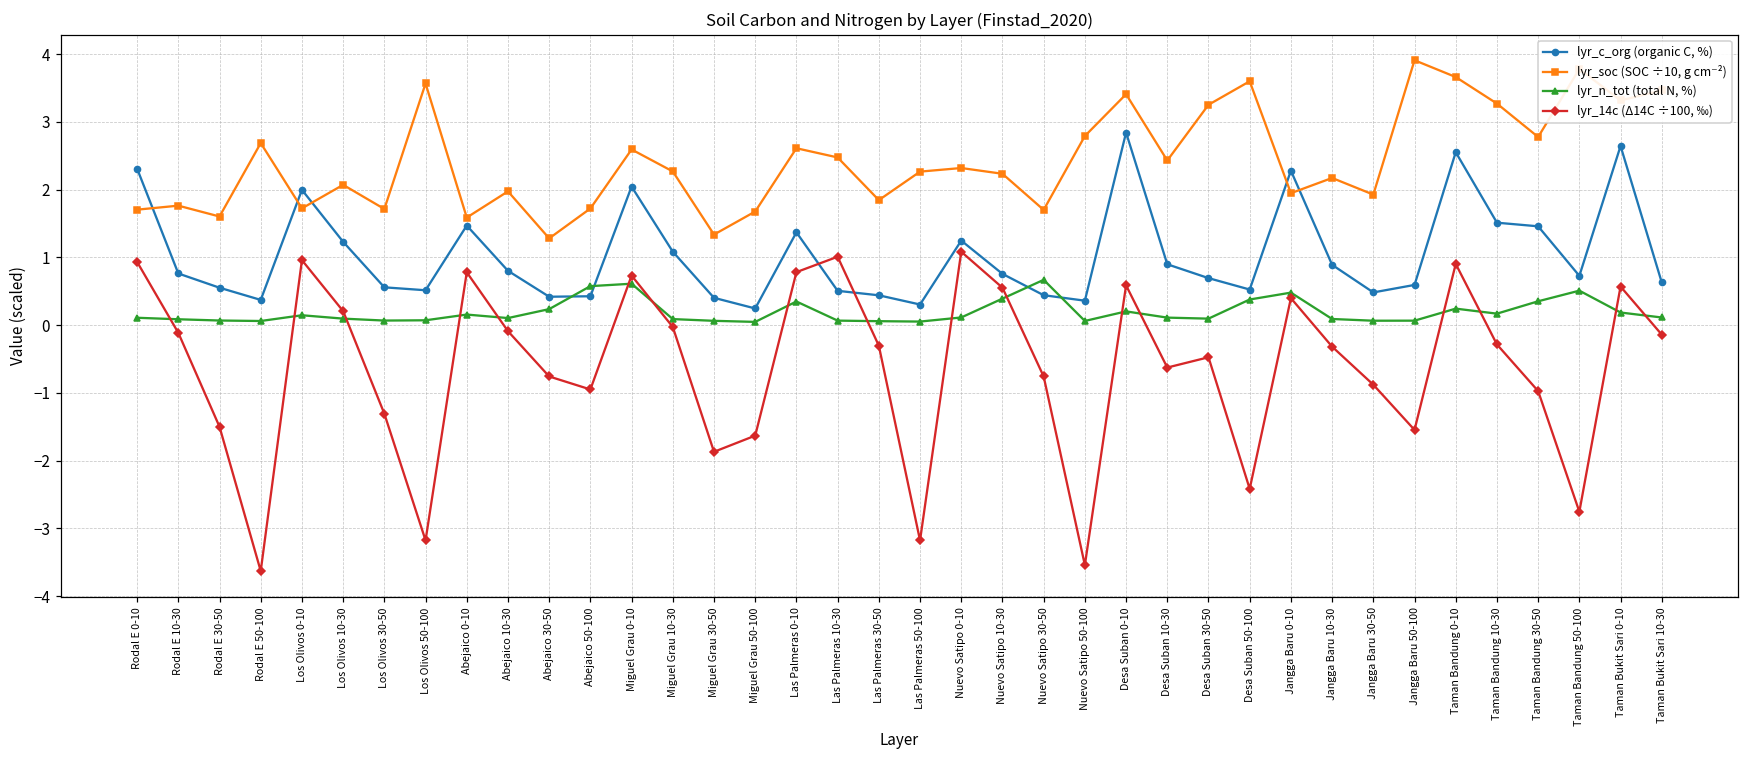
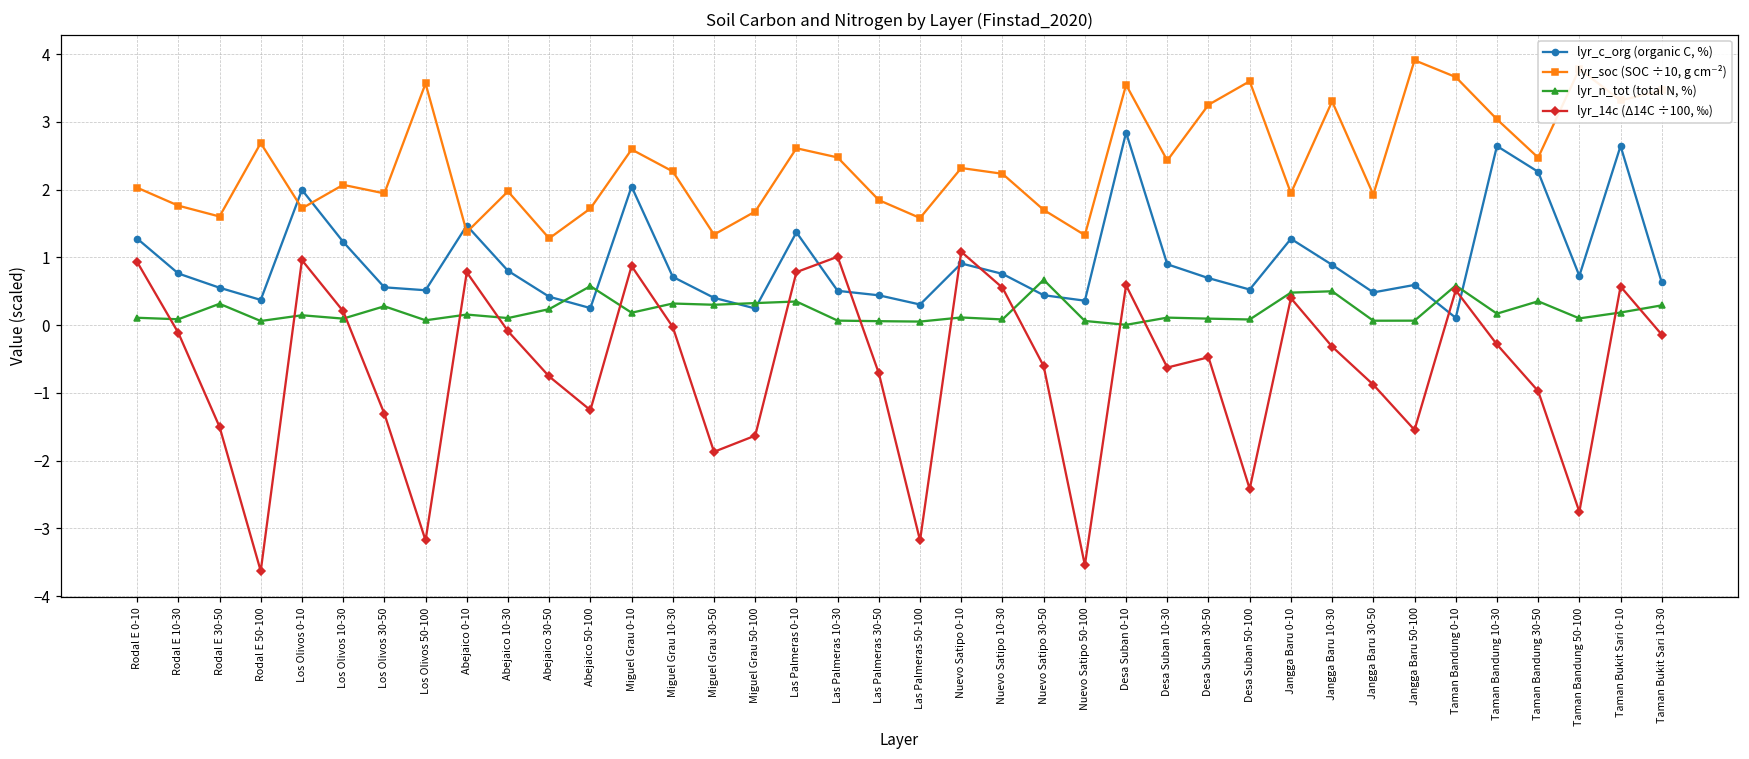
lyr_c_org (organic C, %), Rodal E 0-10: 2.3 -> 1.3
lyr_soc (SOC ÷10, g cm⁻²), Rodal E 0-10: 1.7 -> 2.0
lyr_n_tot (total N, %), Rodal E 30-50: 0.1 -> 0.3
lyr_soc (SOC ÷10, g cm⁻²), Los Olivos 30-50: 1.7 -> 1.9
lyr_n_tot (total N, %), Los Olivos 30-50: 0.1 -> 0.3
lyr_soc (SOC ÷10, g cm⁻²), Abejaico 0-10: 1.6 -> 1.4
lyr_c_org (organic C, %), Abejaico 50-100: 0.4 -> 0.3
lyr_14c (Δ14C ÷100, ‰), Abejaico 50-100: -0.9 -> -1.3
lyr_n_tot (total N, %), Miguel Grau 0-10: 0.6 -> 0.2
lyr_14c (Δ14C ÷100, ‰), Miguel Grau 0-10: 0.7 -> 0.9
lyr_c_org (organic C, %), Miguel Grau 10-30: 1.1 -> 0.7
lyr_n_tot (total N, %), Miguel Grau 10-30: 0.1 -> 0.3
lyr_n_tot (total N, %), Miguel Grau 30-50: 0.1 -> 0.3
lyr_n_tot (total N, %), Miguel Grau 50-100: 0.0 -> 0.3
lyr_14c (Δ14C ÷100, ‰), Las Palmeras 30-50: -0.3 -> -0.7
lyr_soc (SOC ÷10, g cm⁻²), Las Palmeras 50-100: 2.3 -> 1.6
lyr_c_org (organic C, %), Nuevo Satipo 0-10: 1.2 -> 0.9
lyr_n_tot (total N, %), Nuevo Satipo 10-30: 0.4 -> 0.1
lyr_14c (Δ14C ÷100, ‰), Nuevo Satipo 30-50: -0.8 -> -0.6
lyr_soc (SOC ÷10, g cm⁻²), Nuevo Satipo 50-100: 2.8 -> 1.3
lyr_soc (SOC ÷10, g cm⁻²), Desa Suban 0-10: 3.4 -> 3.5
lyr_n_tot (total N, %), Desa Suban 0-10: 0.2 -> 0.0
lyr_n_tot (total N, %), Desa Suban 50-100: 0.4 -> 0.1
lyr_c_org (organic C, %), Jangga Baru 0-10: 2.3 -> 1.3
lyr_soc (SOC ÷10, g cm⁻²), Jangga Baru 10-30: 2.2 -> 3.3
lyr_n_tot (total N, %), Jangga Baru 10-30: 0.1 -> 0.5
lyr_c_org (organic C, %), Taman Bandung 0-10: 2.6 -> 0.1
lyr_n_tot (total N, %), Taman Bandung 0-10: 0.2 -> 0.6
lyr_14c (Δ14C ÷100, ‰), Taman Bandung 0-10: 0.9 -> 0.5
lyr_c_org (organic C, %), Taman Bandung 10-30: 1.5 -> 2.6
lyr_soc (SOC ÷10, g cm⁻²), Taman Bandung 10-30: 3.3 -> 3.0
lyr_c_org (organic C, %), Taman Bandung 30-50: 1.5 -> 2.3
lyr_soc (SOC ÷10, g cm⁻²), Taman Bandung 30-50: 2.8 -> 2.5
lyr_n_tot (total N, %), Taman Bandung 50-100: 0.5 -> 0.1
lyr_n_tot (total N, %), Taman Bukit Sari 10-30: 0.1 -> 0.3
